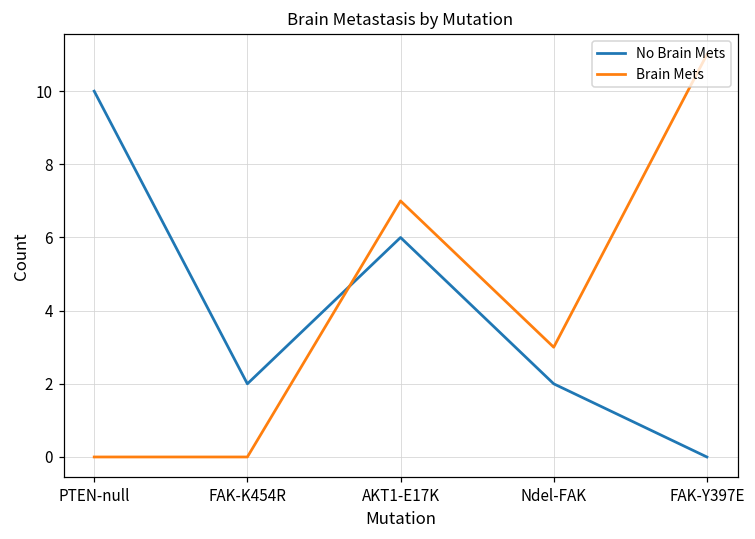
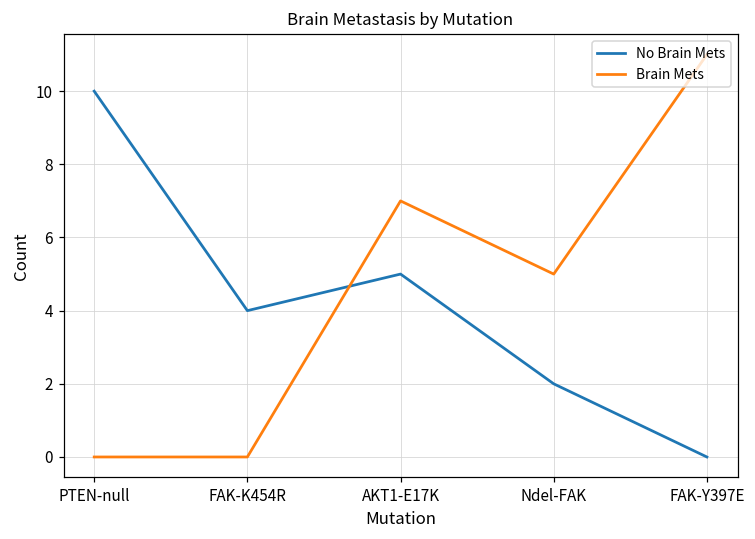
No Brain Mets, FAK-K454R: 2 -> 4
No Brain Mets, AKT1-E17K: 6 -> 5
Brain Mets, Ndel-FAK: 3 -> 5
